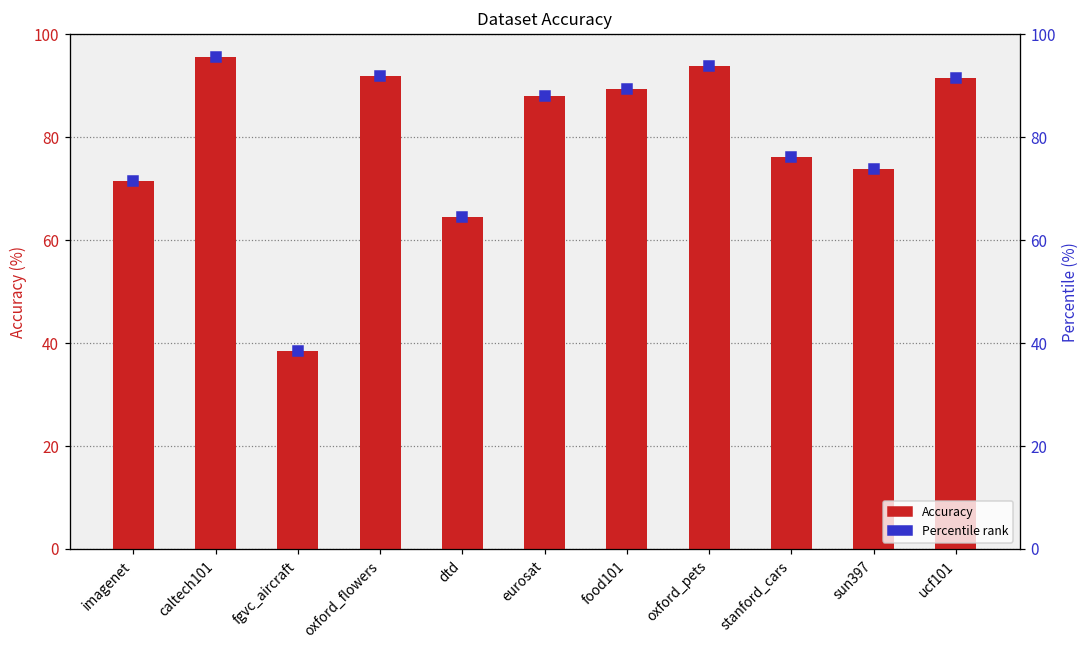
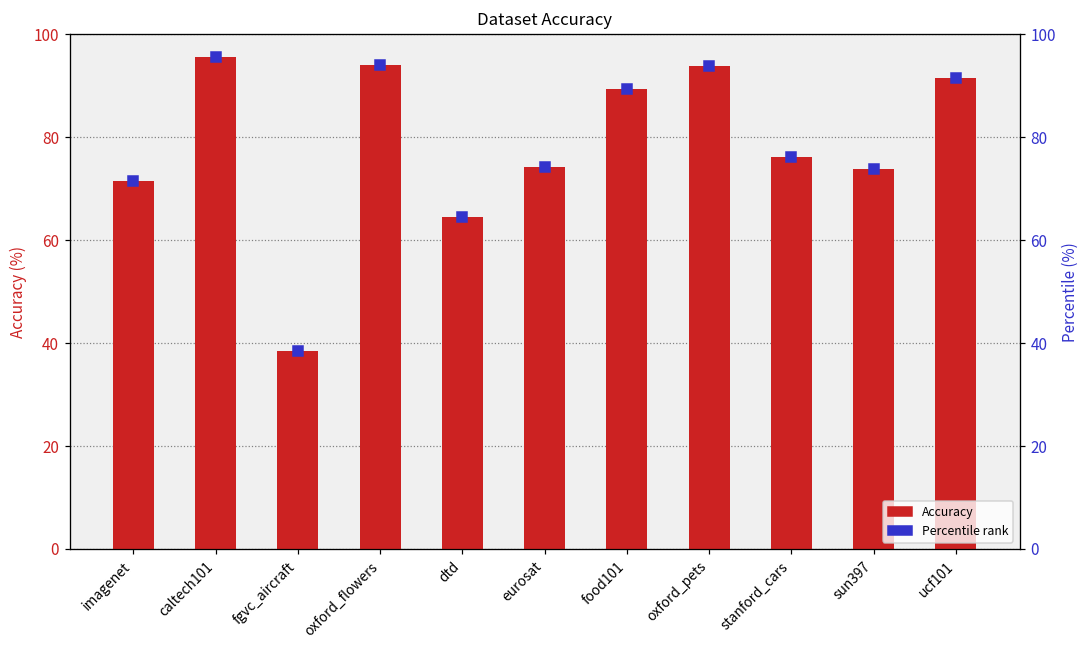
Accuracy, oxford_flowers: 92 -> 94
Accuracy, eurosat: 88 -> 74
